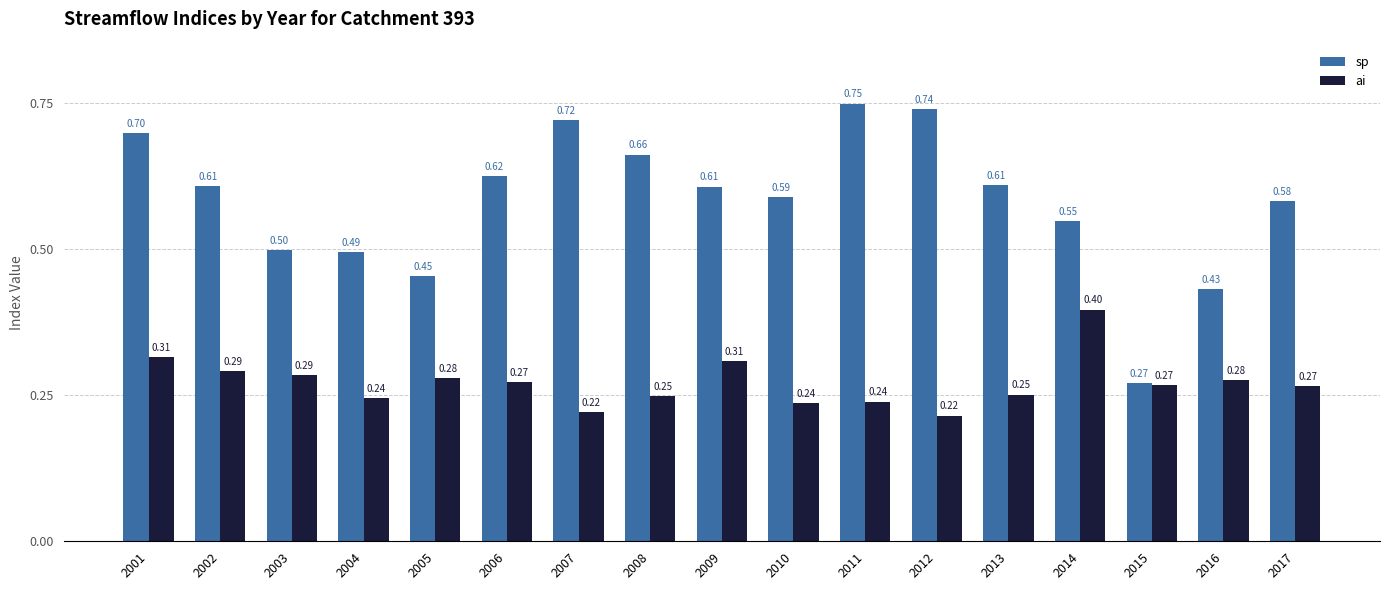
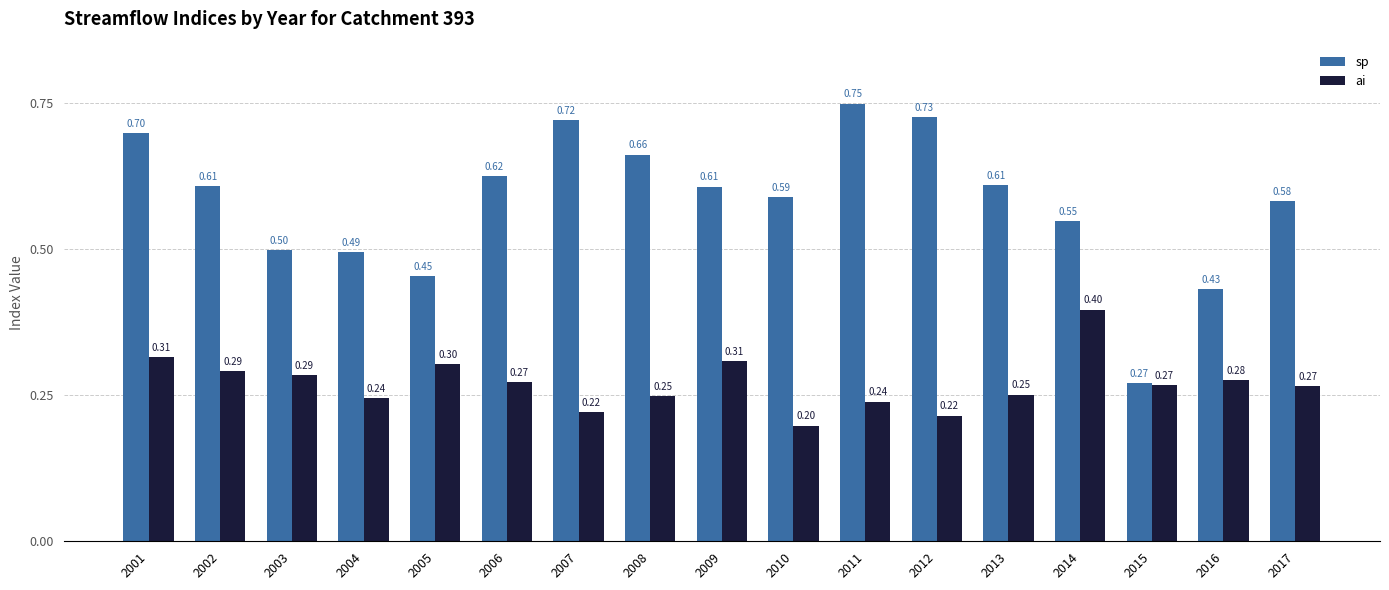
ai, 2005: 0.28 -> 0.30
ai, 2010: 0.24 -> 0.20
sp, 2012: 0.74 -> 0.73
